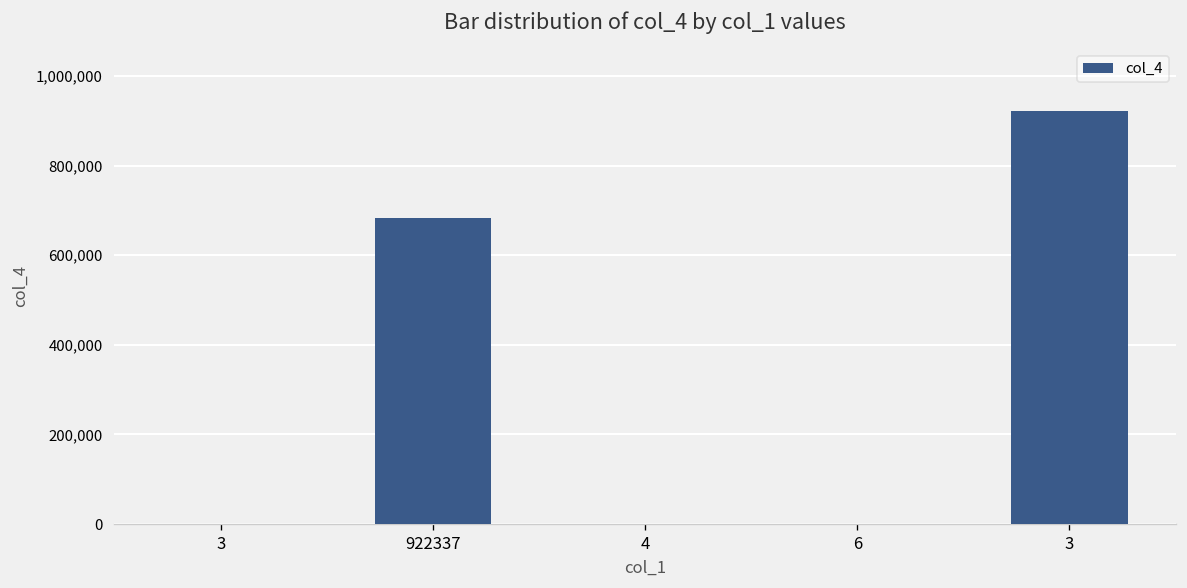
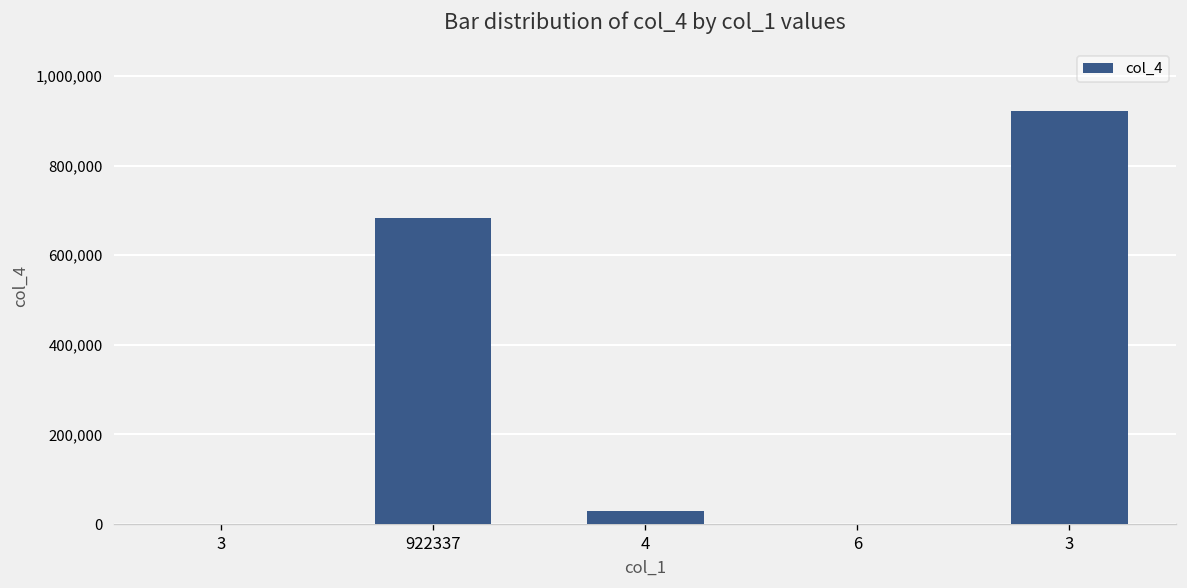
4: 0 -> 30,000
